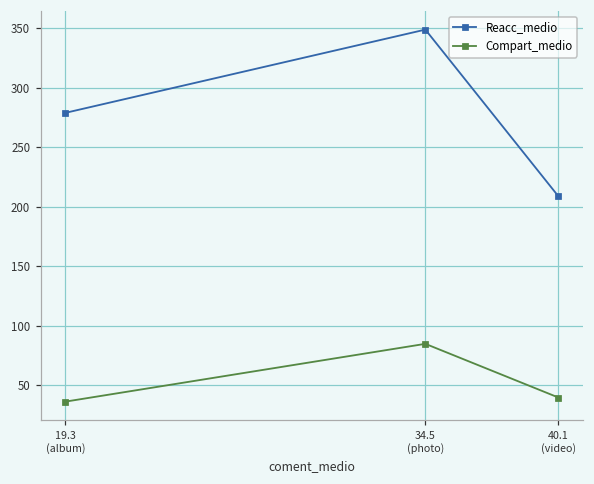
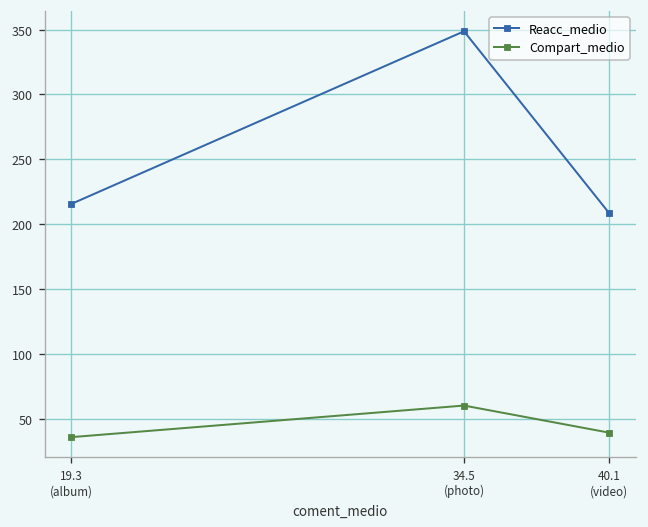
Reacc_medio, 19.3 (album): 279 -> 216
Compart_medio, 34.5 (photo): 85 -> 60
